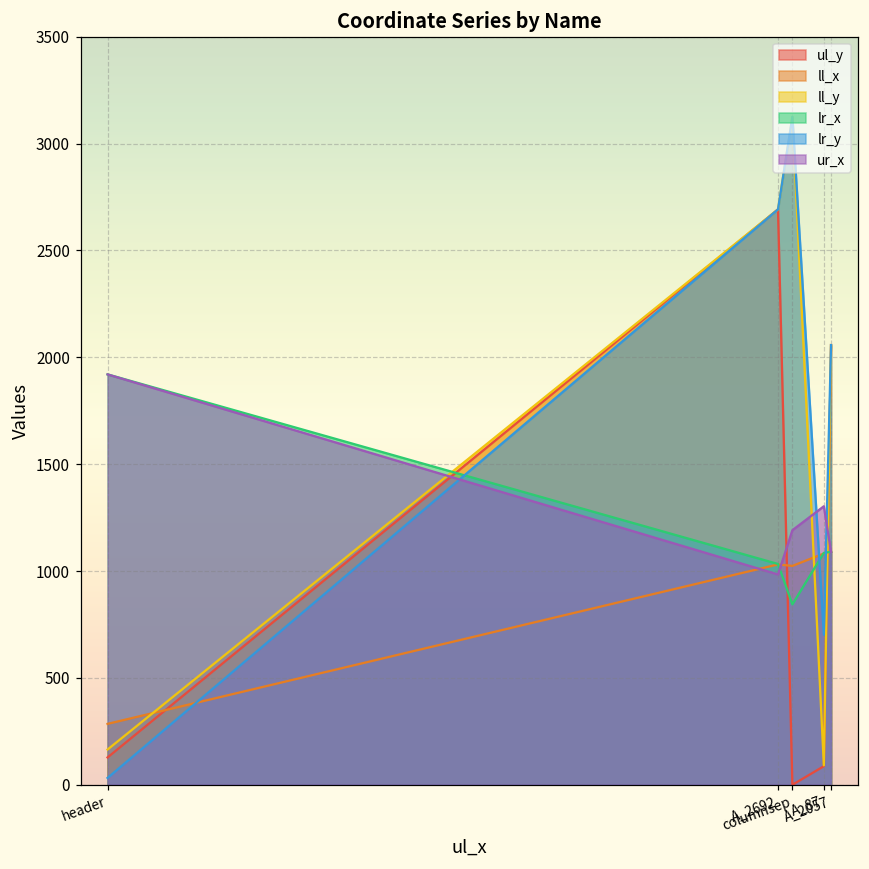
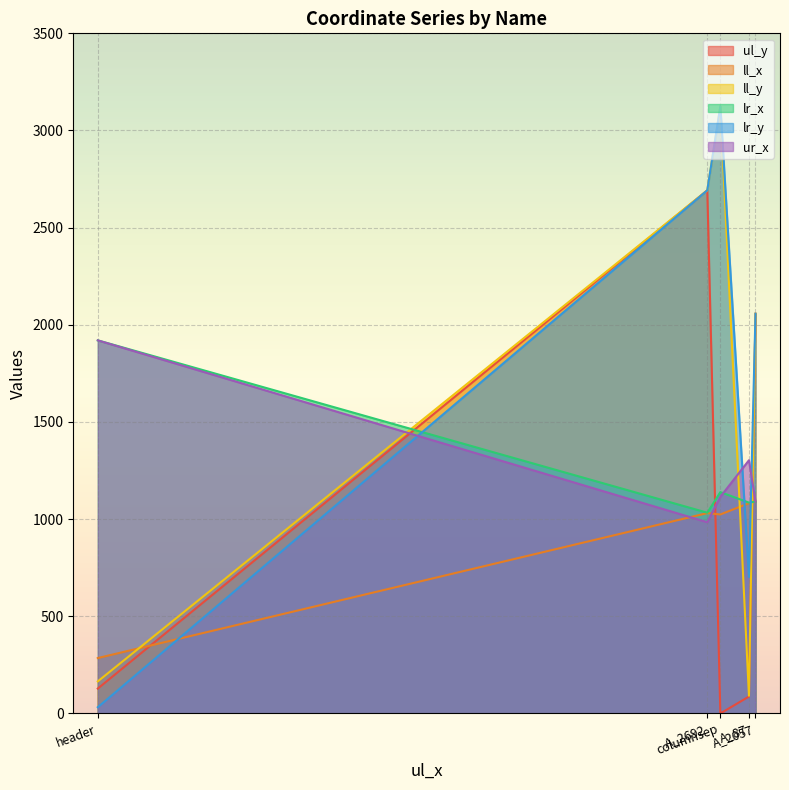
lr_x, columnsep: 840 -> 1140
ur_x, columnsep: 1190 -> 1120
